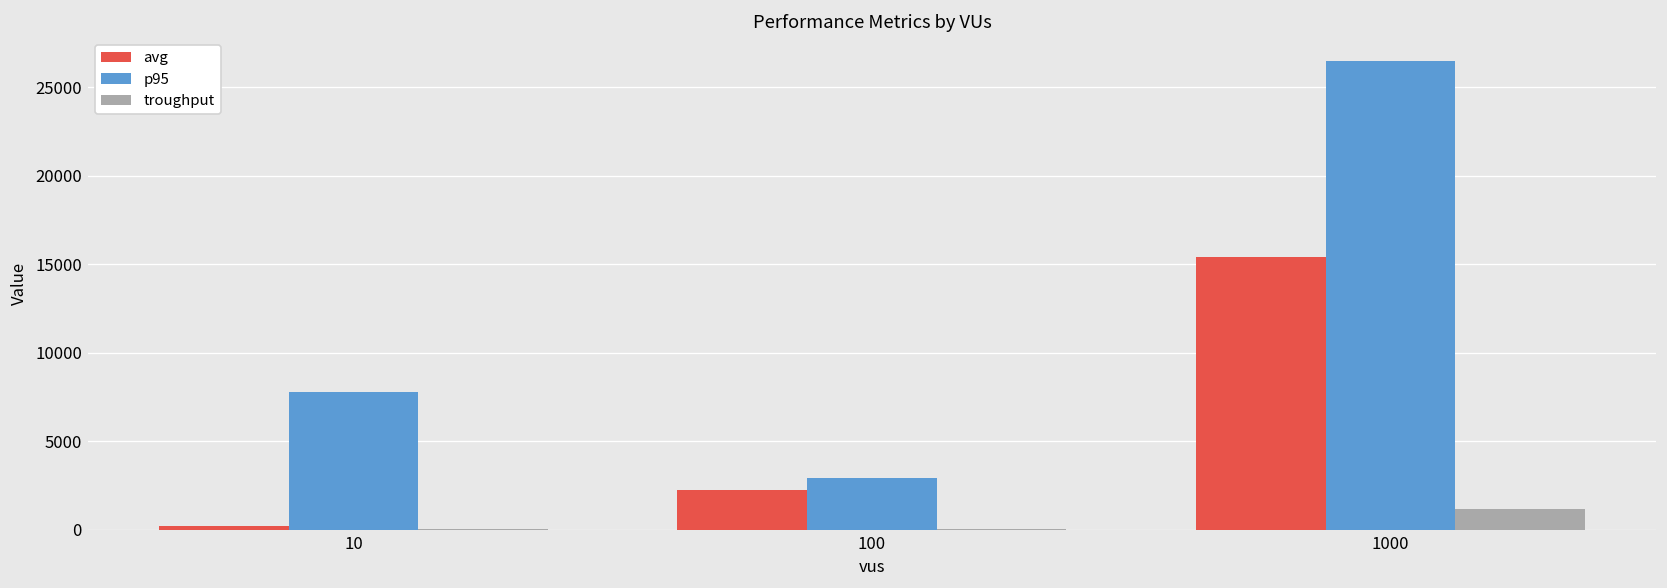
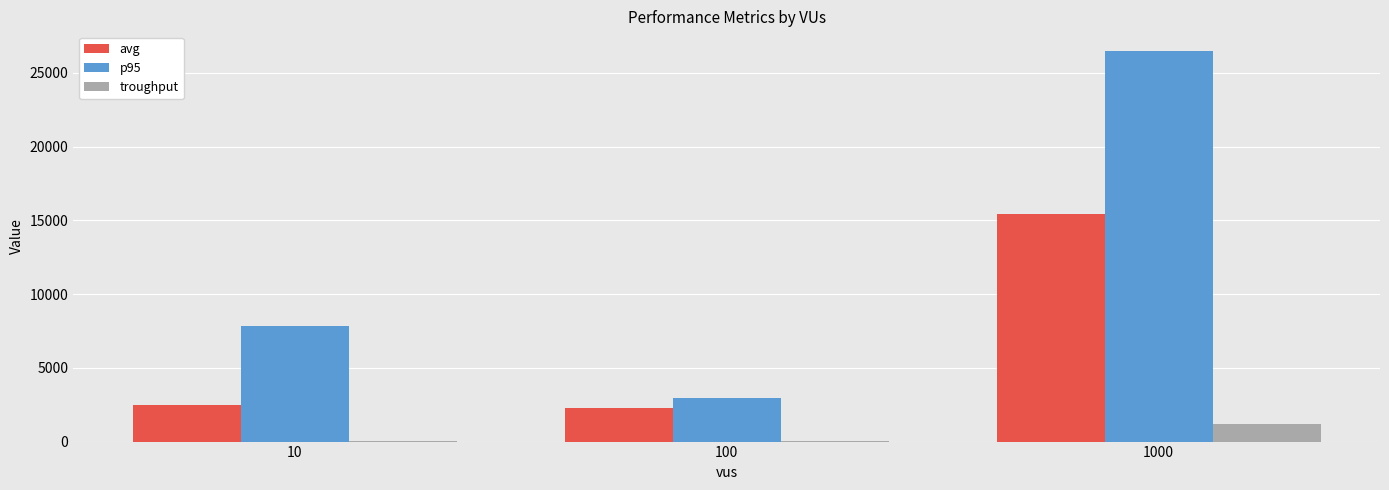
avg, 10: 200 -> 2500
